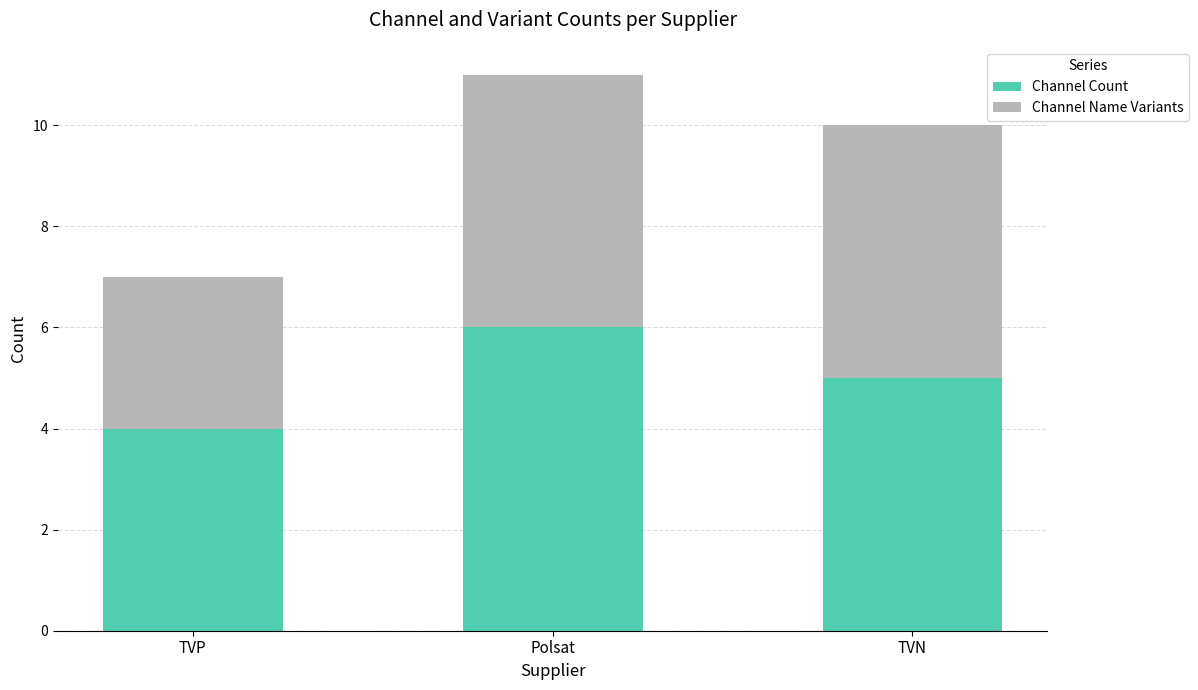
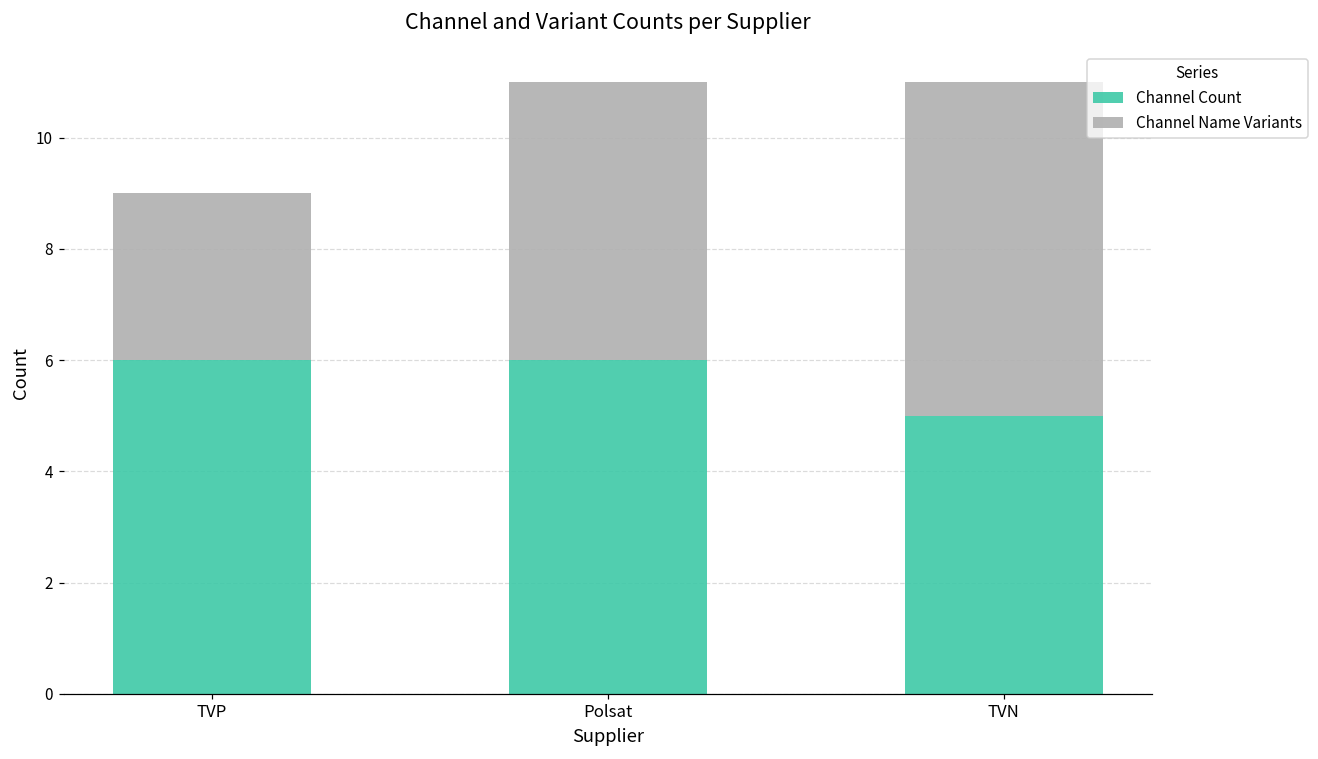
Channel Count, TVP: 4 -> 6
Channel Name Variants, TVN: 5 -> 6
